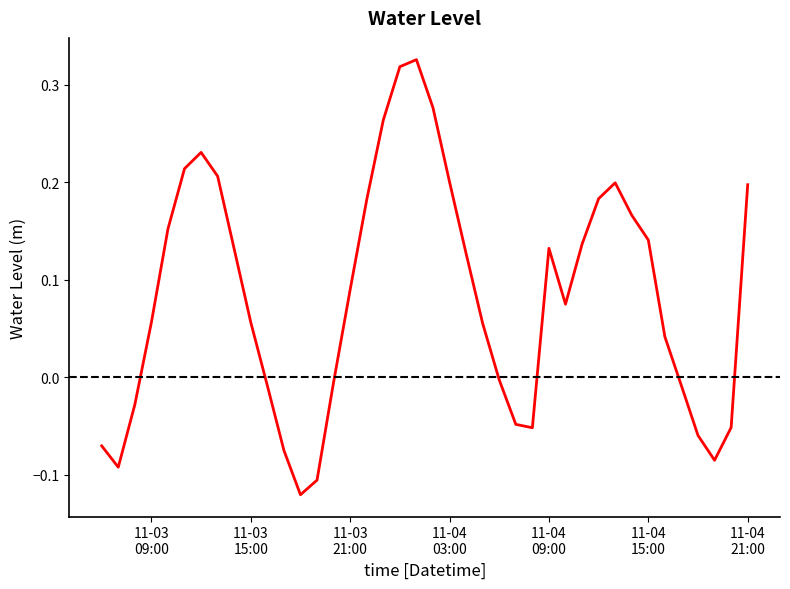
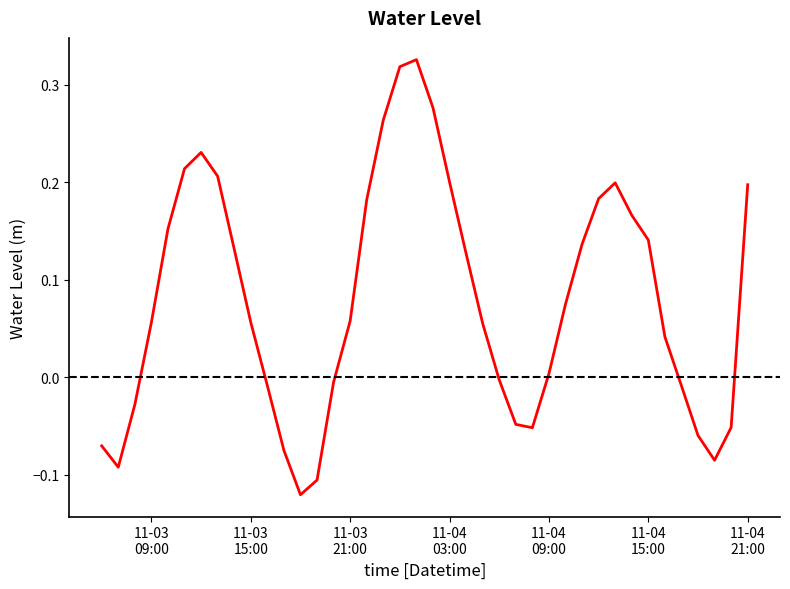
11-03 21:00: 0.09 -> 0.06
11-04 09:00: 0.13 -> 0.00
